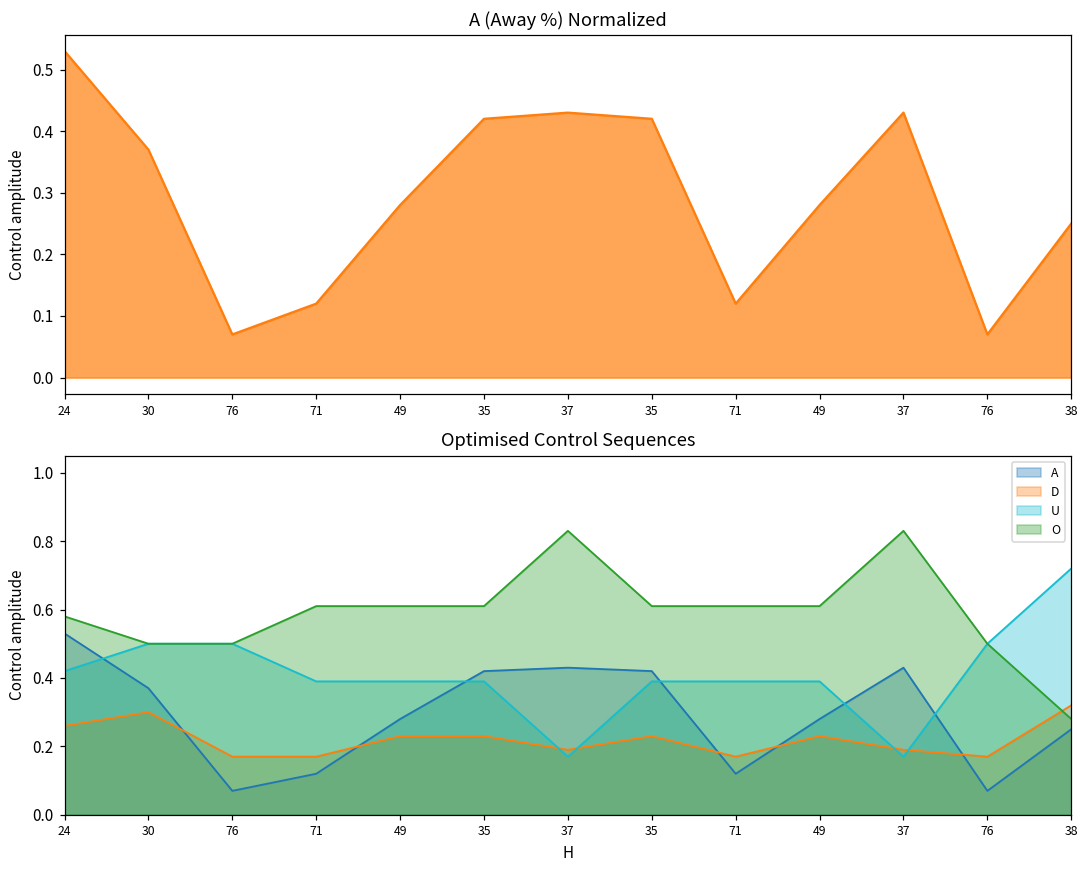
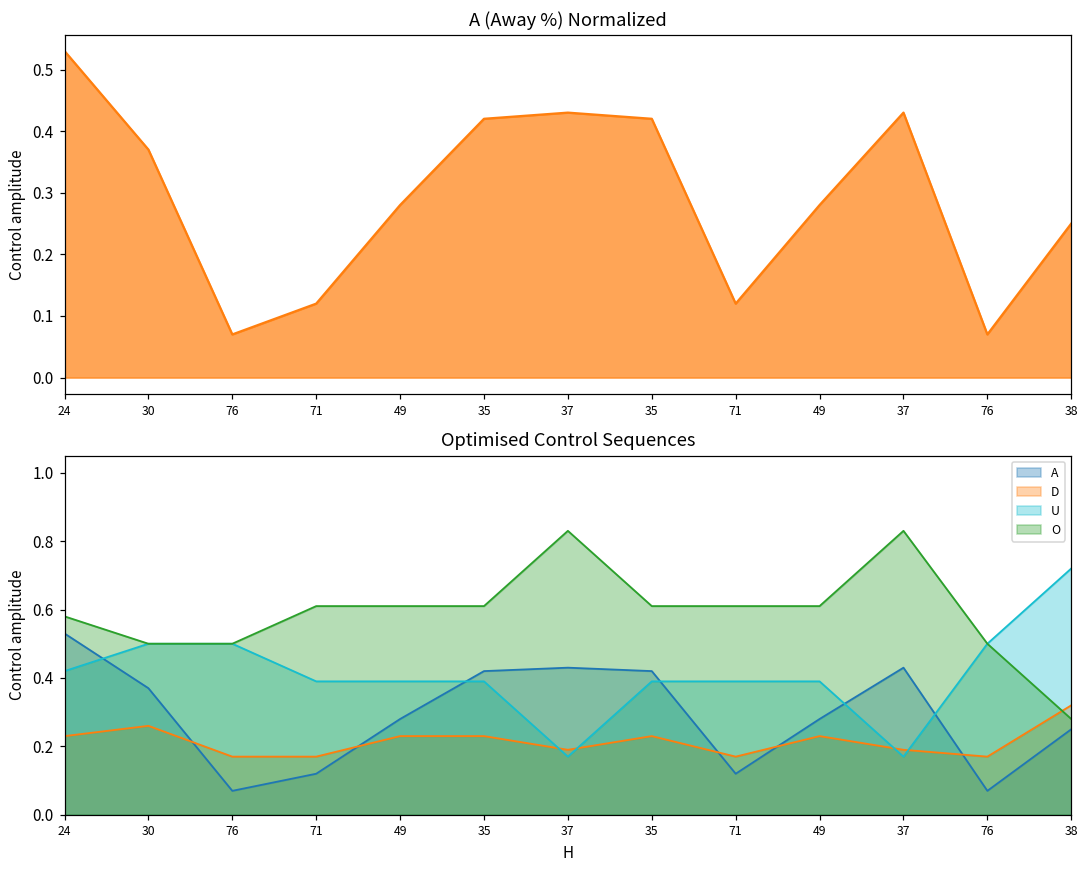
Optimised Control Sequences, D, 24: 0.26 -> 0.23
Optimised Control Sequences, D, 30: 0.30 -> 0.26
